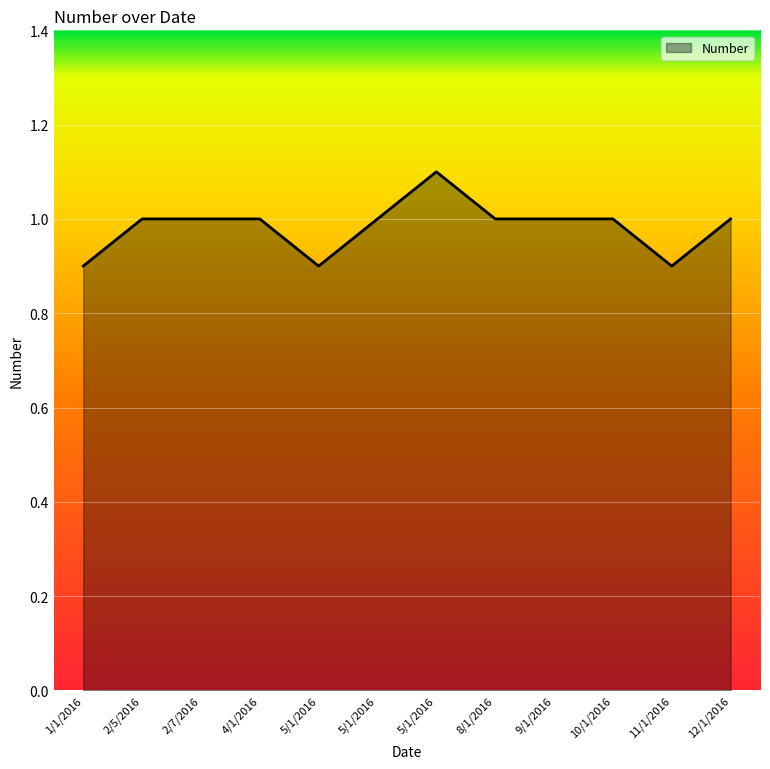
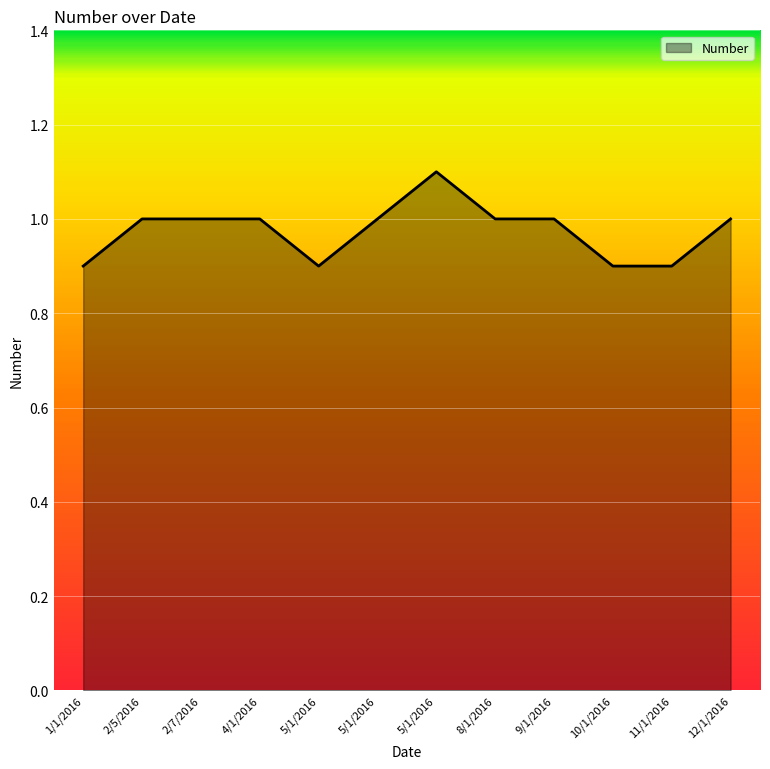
10/1/2016: 1.0 -> 0.9
